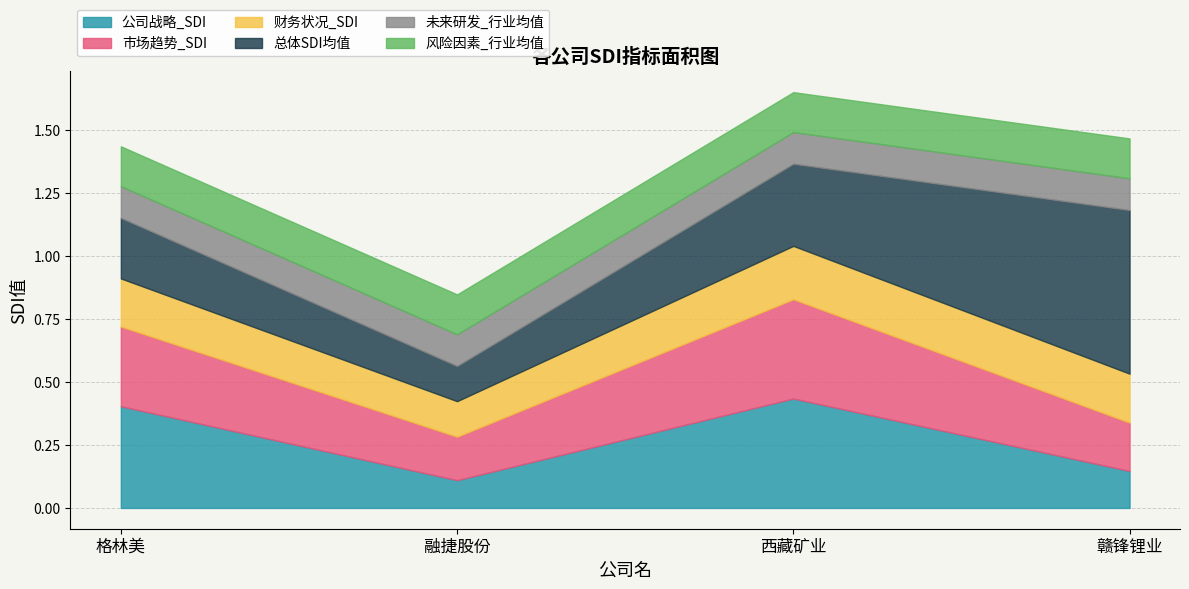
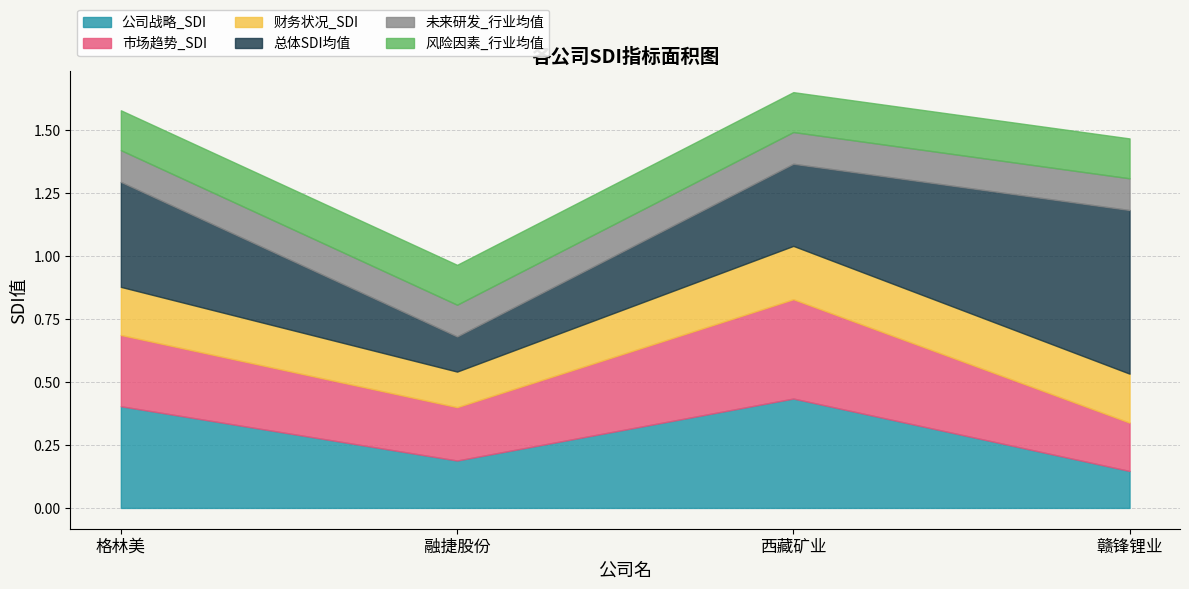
市场趋势_SDI, 格林美: 0.32 -> 0.28
总体SDI均值, 格林美: 0.24 -> 0.42
公司战略_SDI, 融捷股份: 0.11 -> 0.19
市场趋势_SDI, 融捷股份: 0.17 -> 0.21
